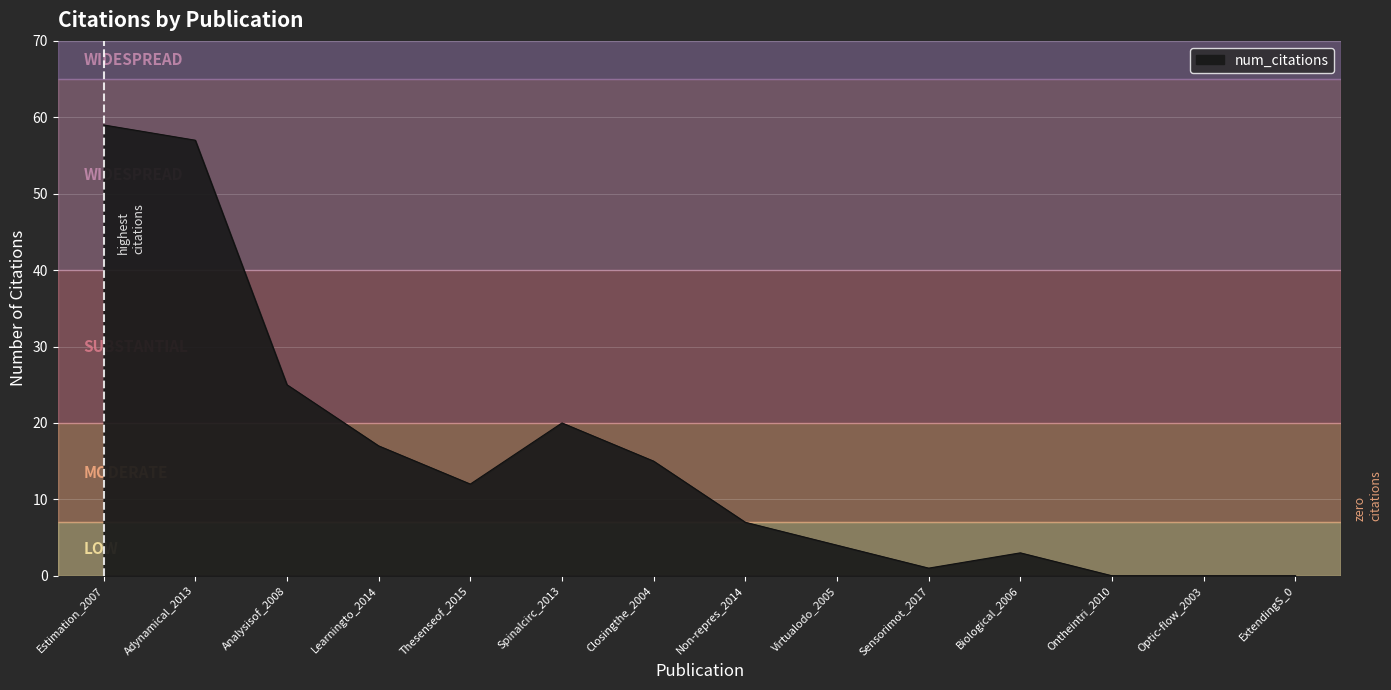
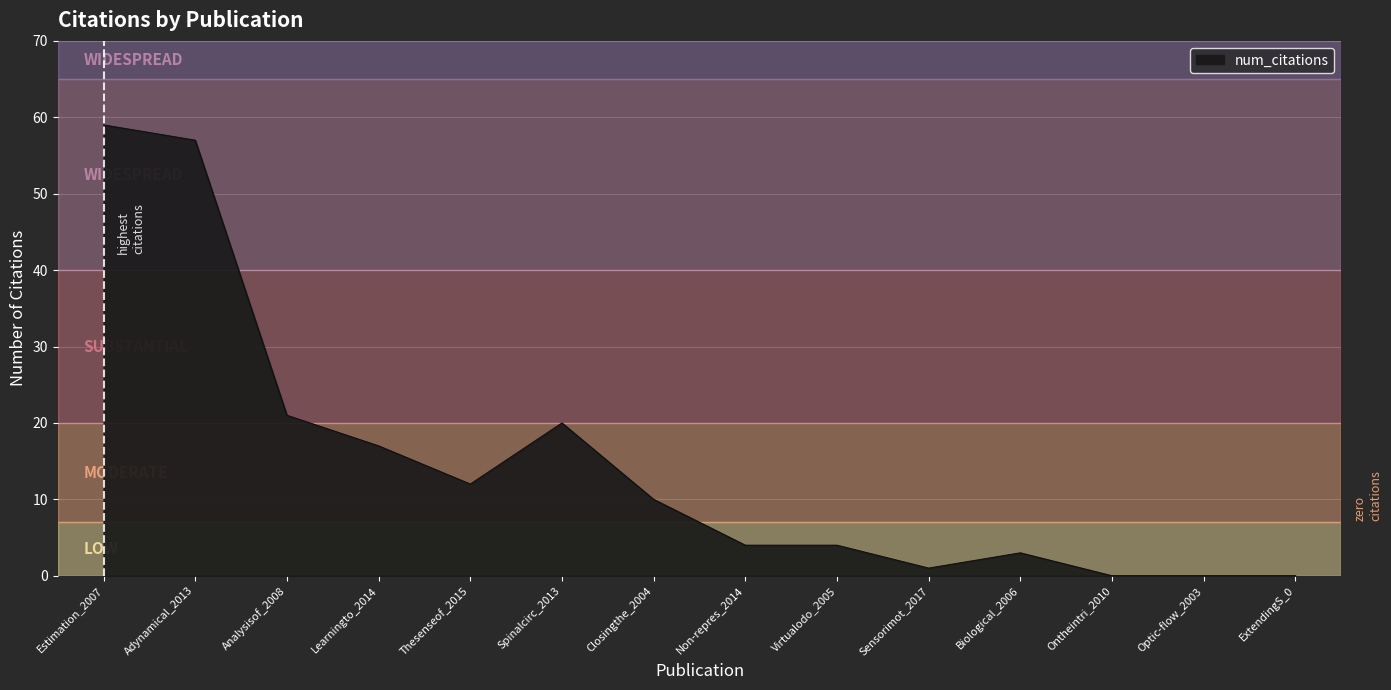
Analysisof_2008: 25 -> 21
Closingthe_2004: 15 -> 10
Non-repres_2014: 7 -> 4
